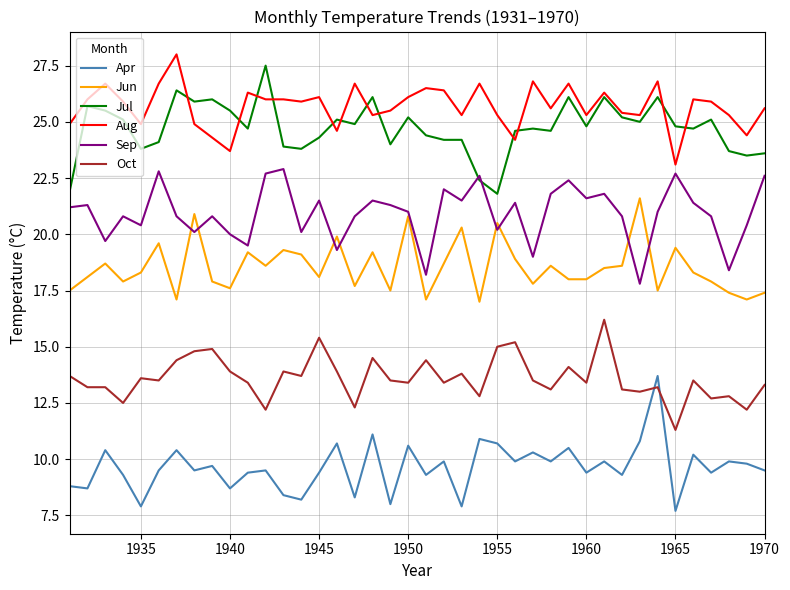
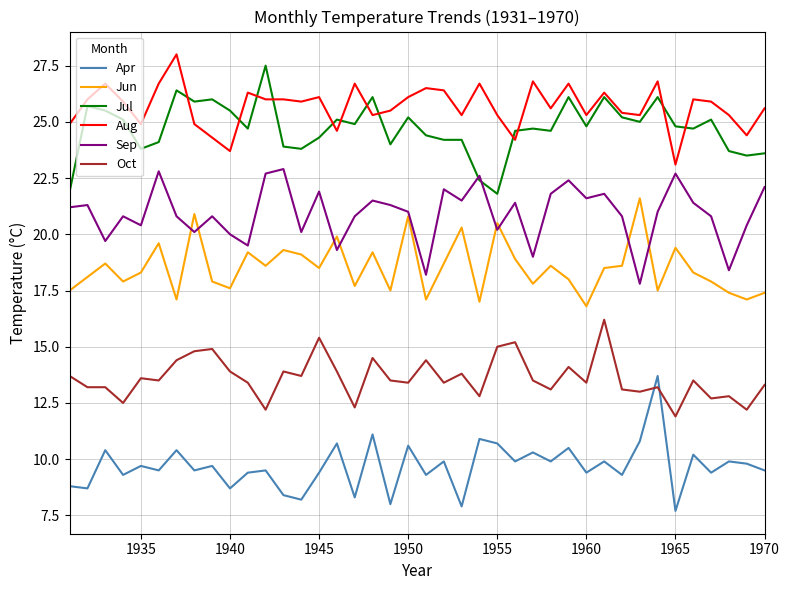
Apr, 1935: 7.9 -> 9.7
Jun, 1945: 18.1 -> 18.5
Sep, 1945: 21.5 -> 21.9
Jun, 1960: 18.0 -> 16.8
Oct, 1965: 11.3 -> 11.9
Sep, 1970: 22.6 -> 22.1
